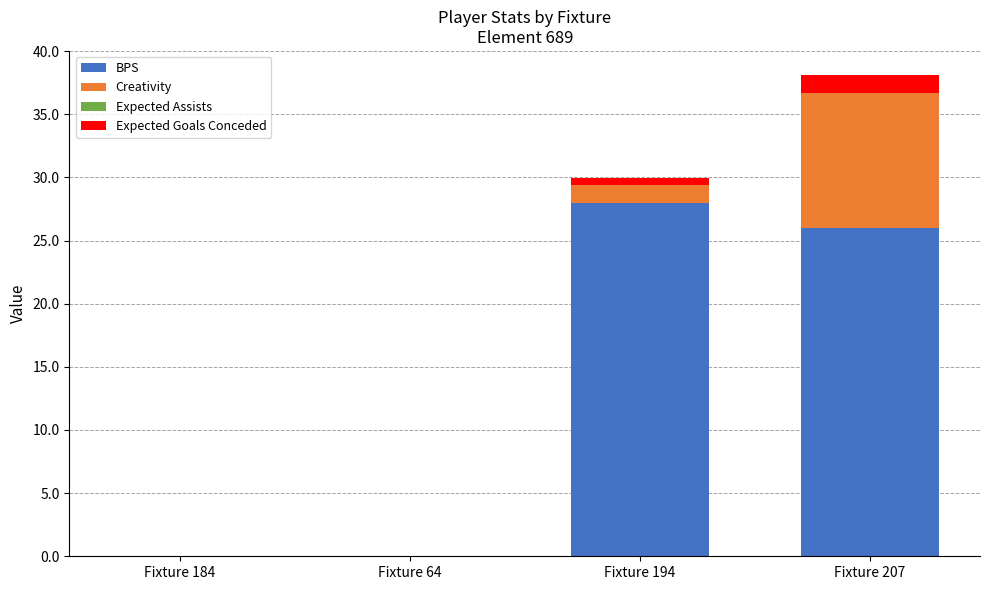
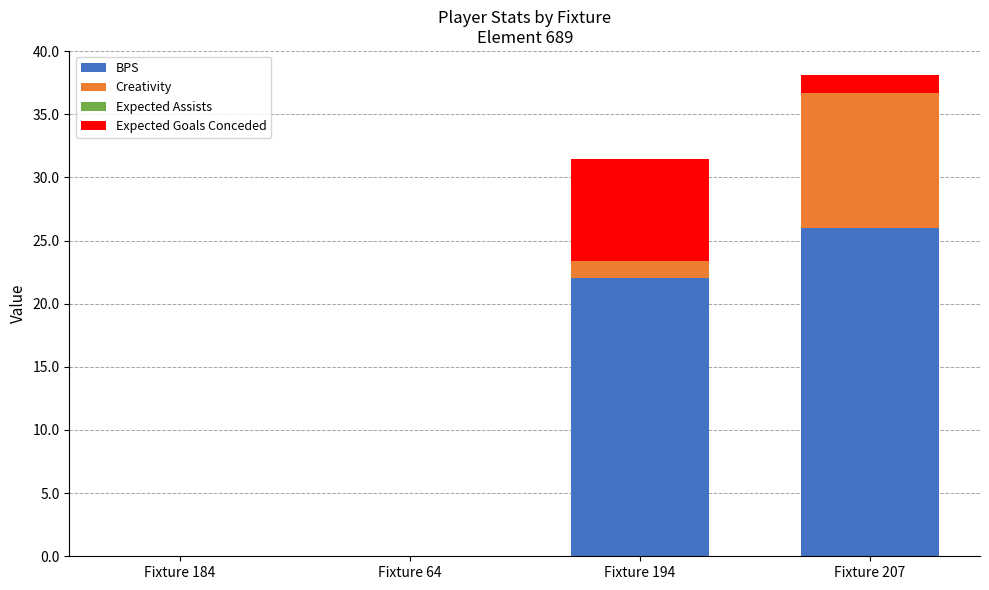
BPS, Fixture 194: 28 -> 22
Expected Goals Conceded, Fixture 194: 0.6 -> 8.1
